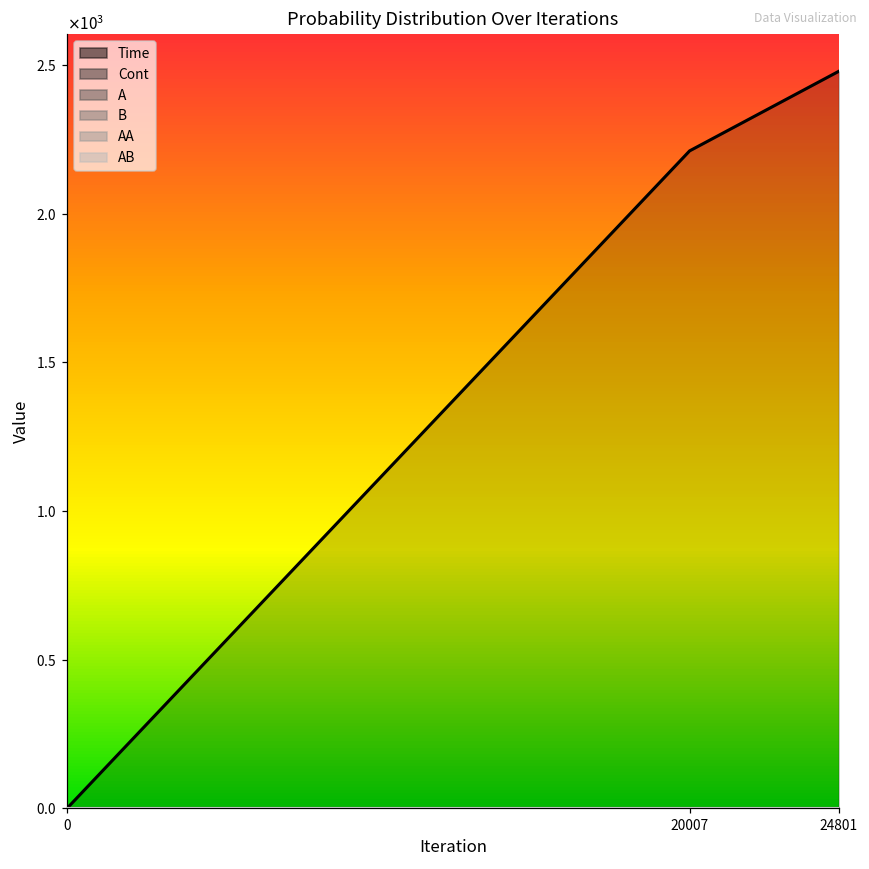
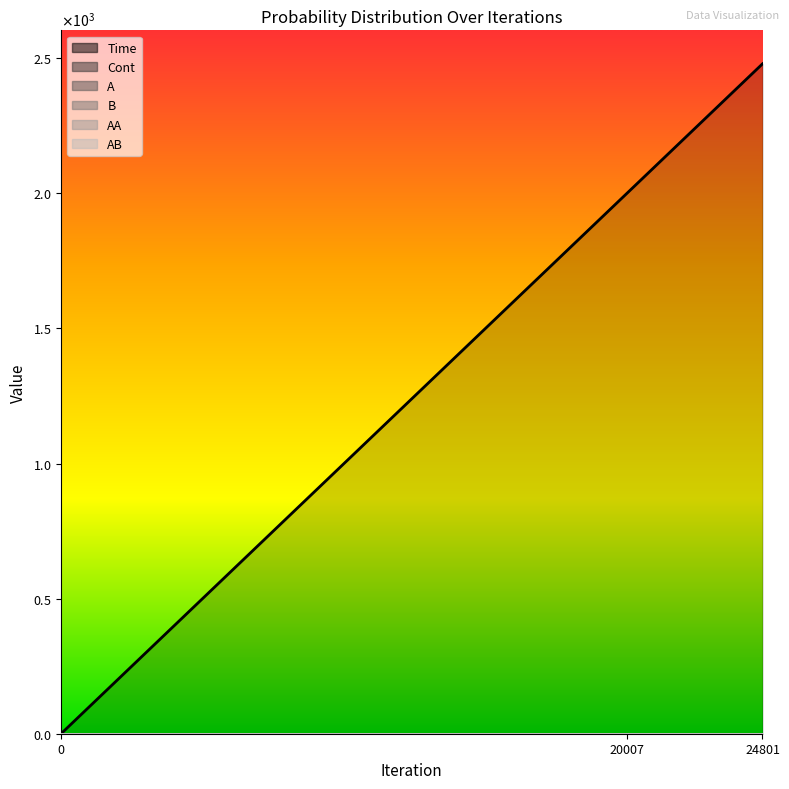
Time, 20007: 2210 -> 2000
